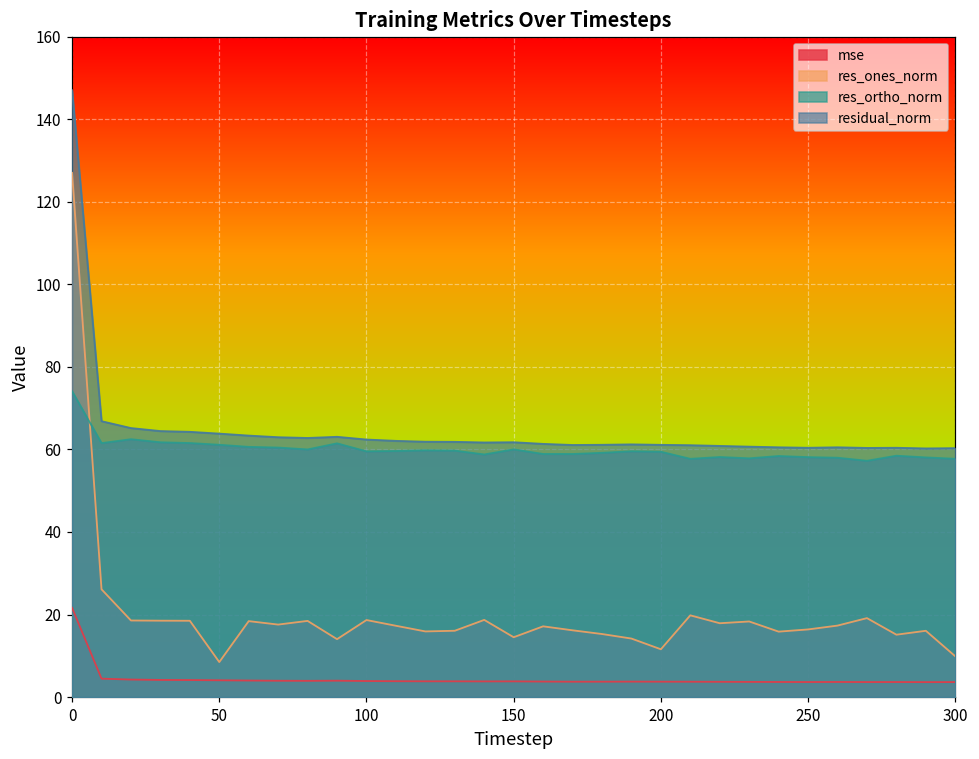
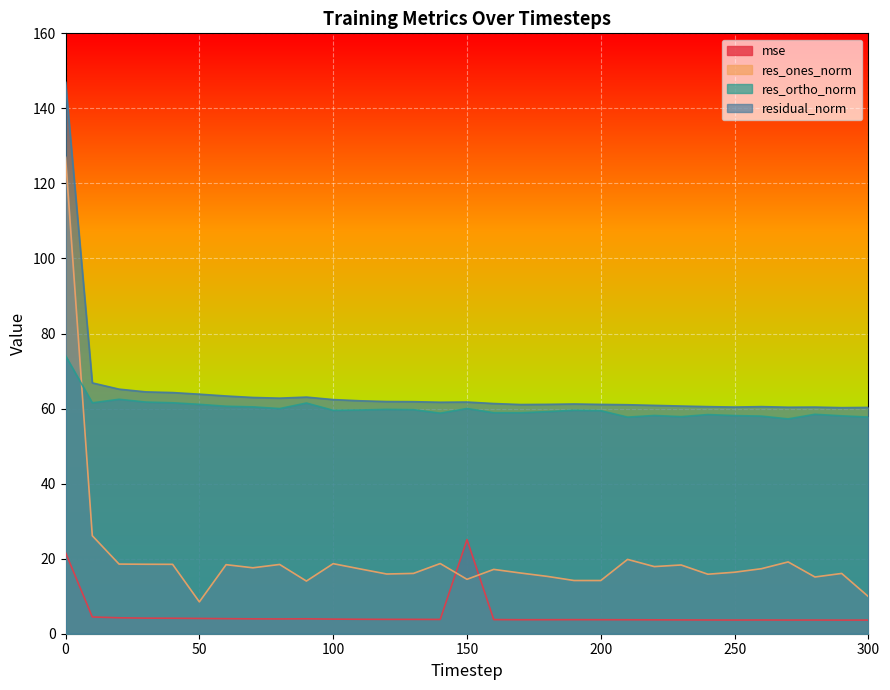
mse, 150: 4 -> 25
res_ones_norm, 200: 12 -> 14
